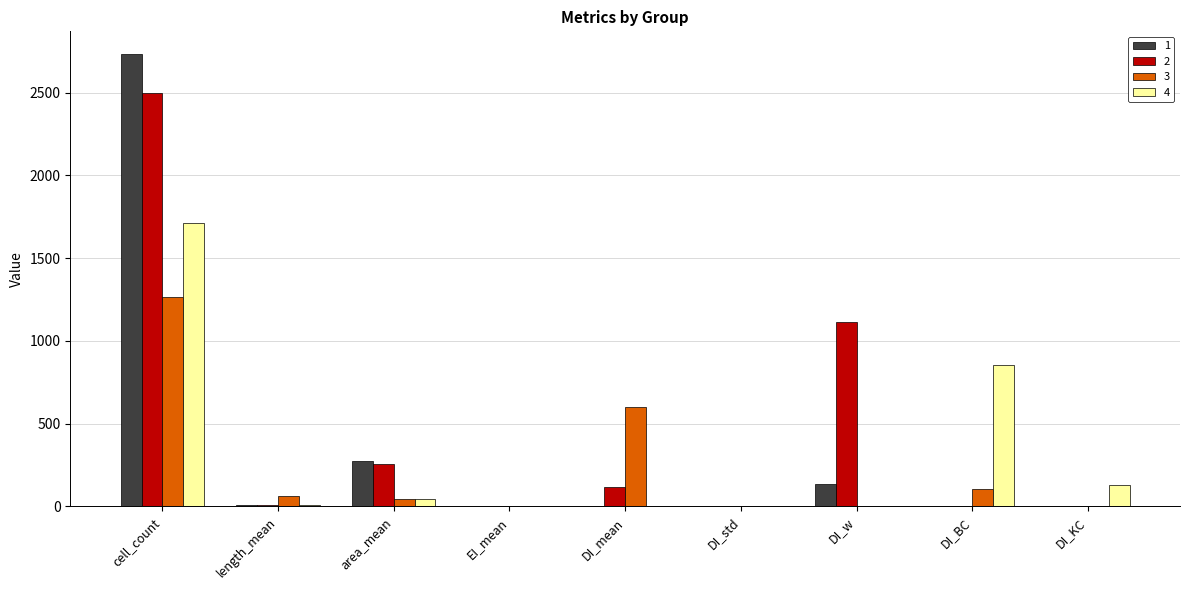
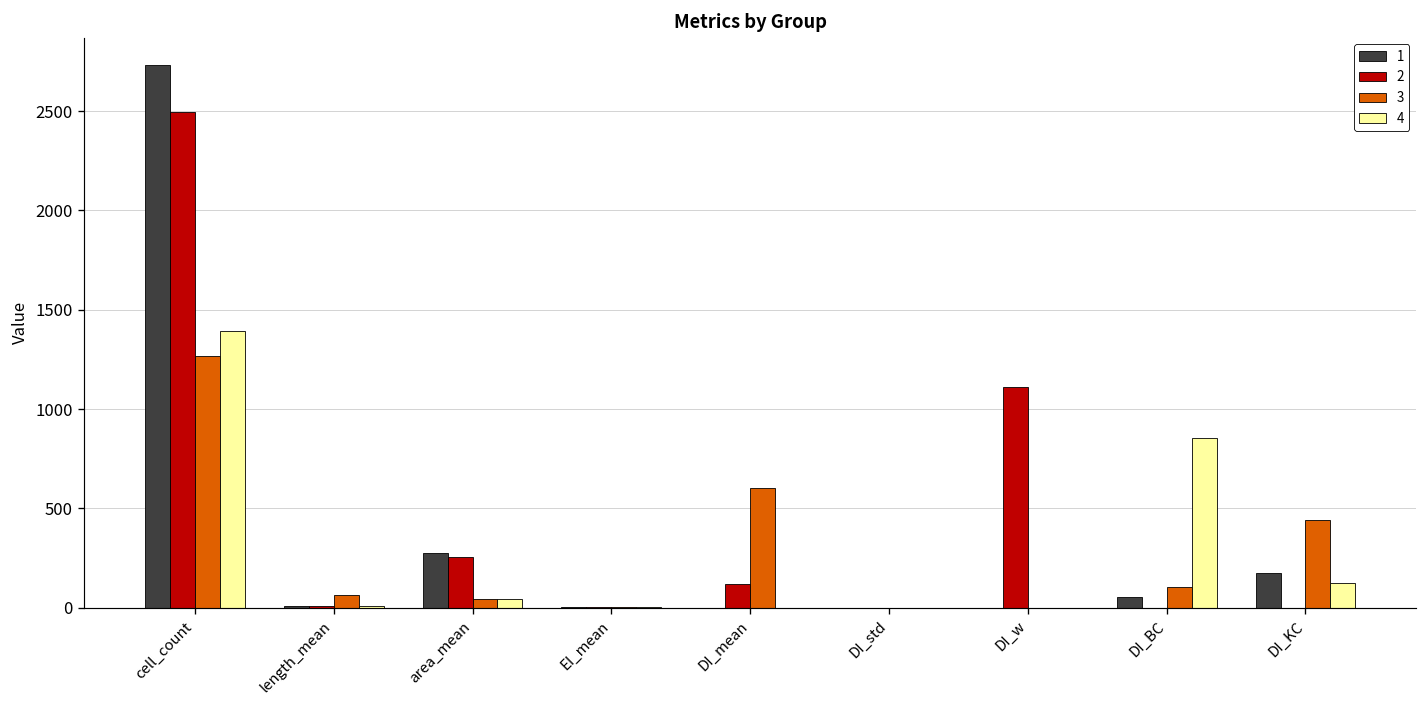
4, cell_count: 1710 -> 1390
1, DI_w: 130 -> 0
1, DI_BC: 0 -> 50
1, DI_KC: 0 -> 180
3, DI_KC: 0 -> 440
